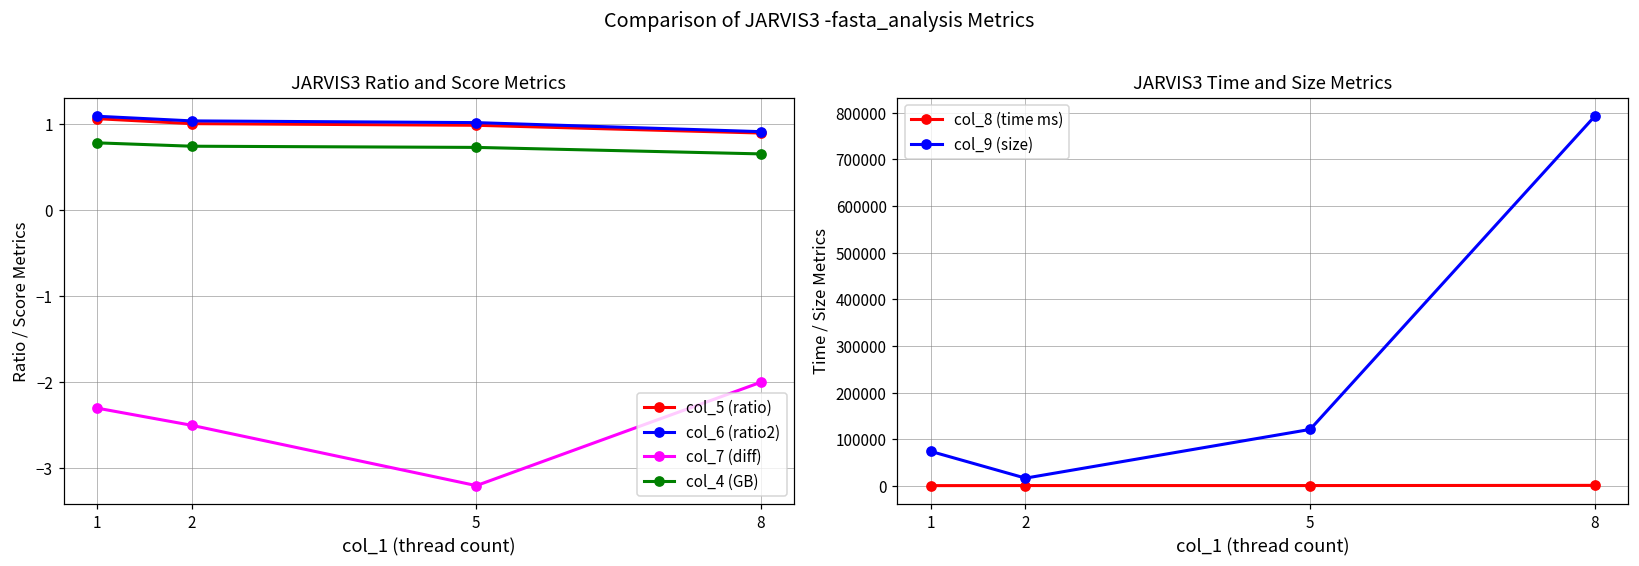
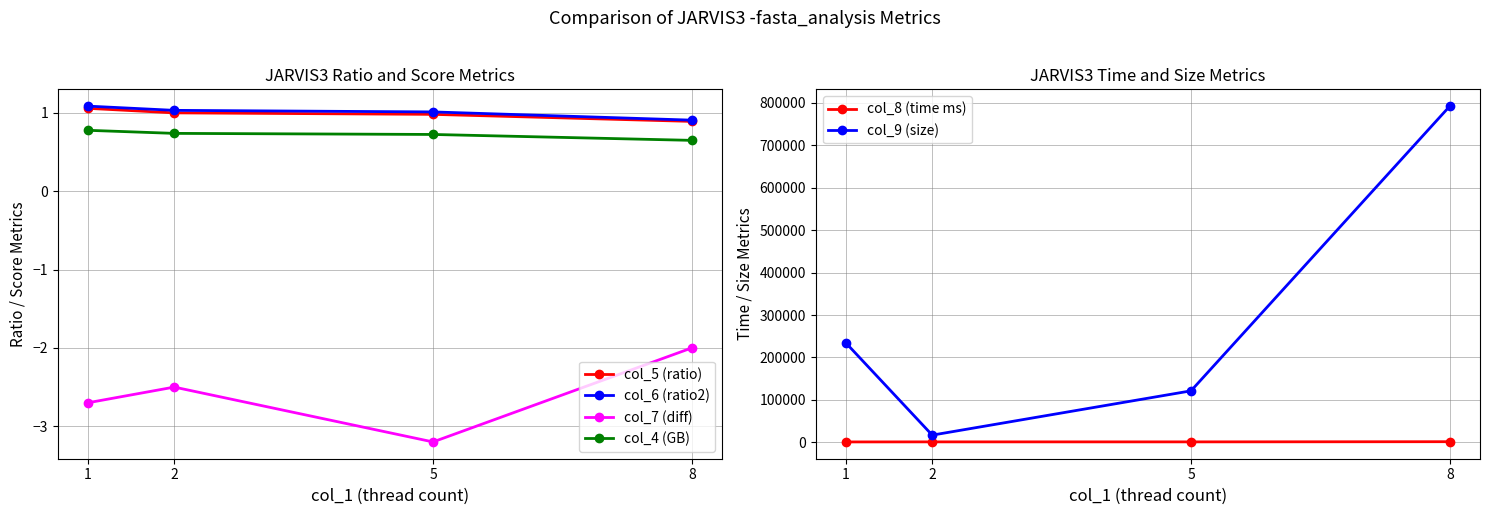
JARVIS3 Ratio and Score Metrics, col_7 (diff), 1: -2.3 -> -2.7
JARVIS3 Time and Size Metrics, col_9 (size), 1: 70000 -> 230000
